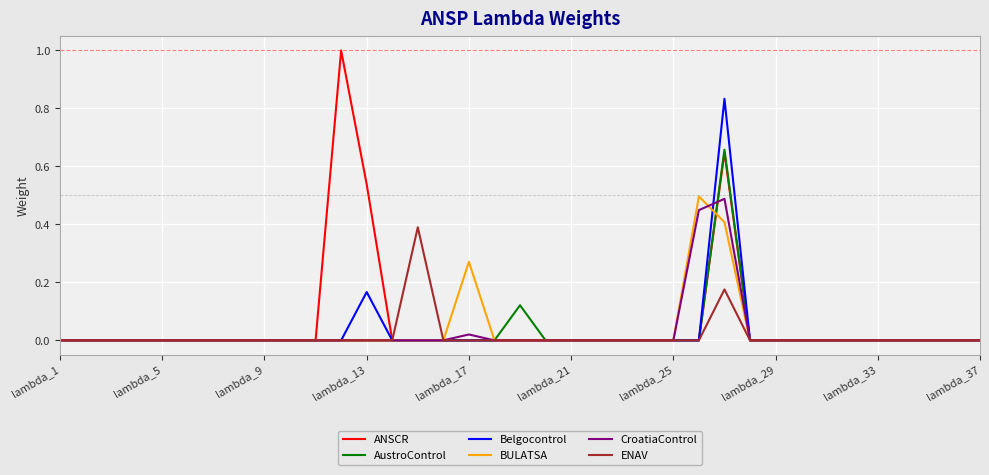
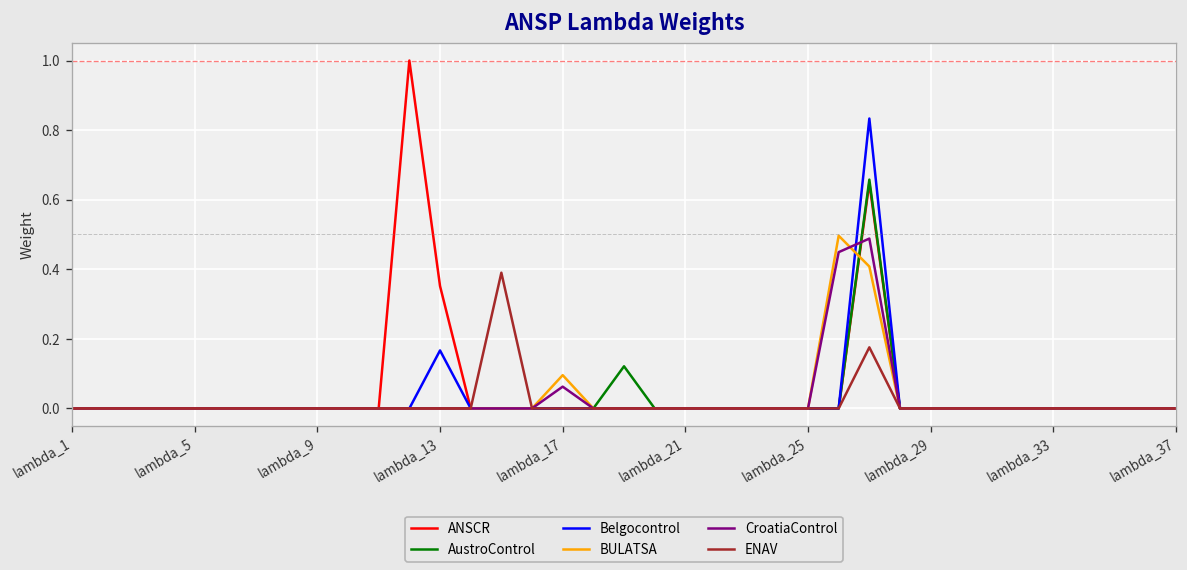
ANSCR, lambda_13: 0.54 -> 0.35
BULATSA, lambda_17: 0.27 -> 0.10
CroatiaControl, lambda_17: 0.02 -> 0.06
